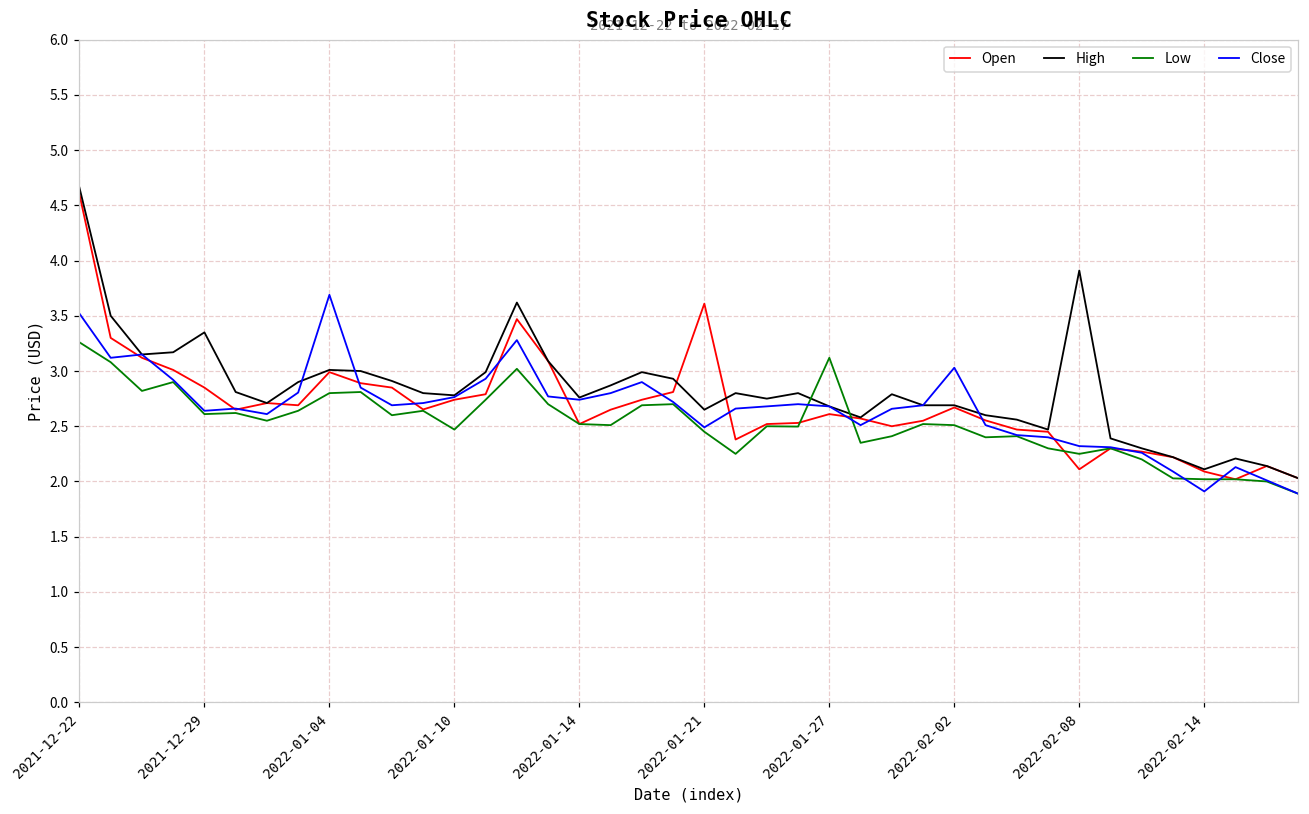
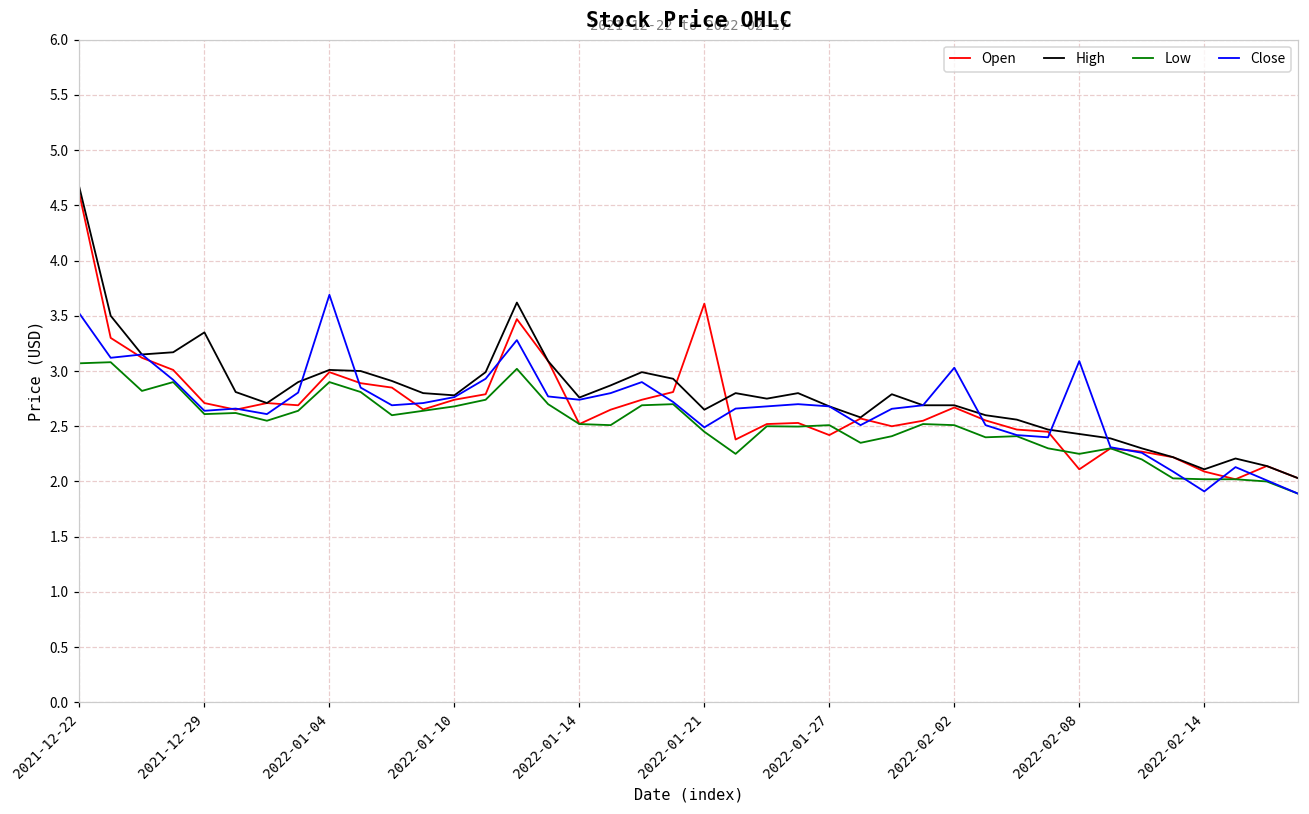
Low, 2021-12-22: 3.26 -> 3.07
Open, 2021-12-29: 2.85 -> 2.71
Low, 2022-01-04: 2.8 -> 2.9
Low, 2022-01-10: 2.47 -> 2.68
Open, 2022-01-27: 2.61 -> 2.42
Low, 2022-01-27: 3.12 -> 2.51
High, 2022-02-08: 3.91 -> 2.43
Close, 2022-02-08: 2.32 -> 3.09
